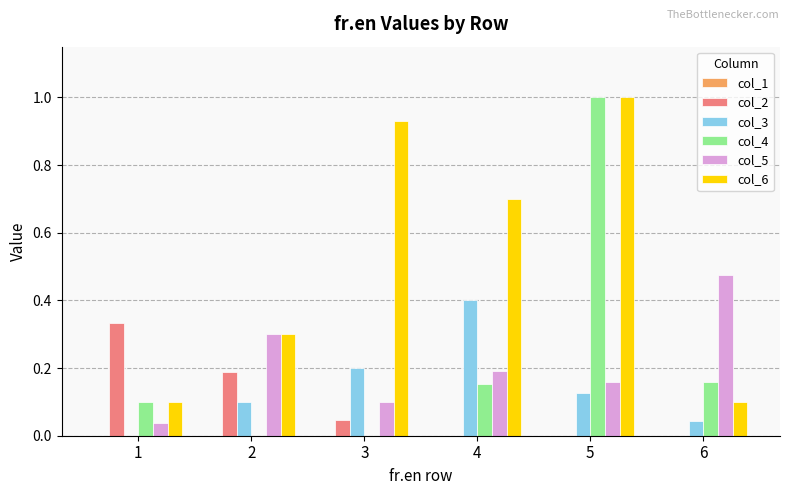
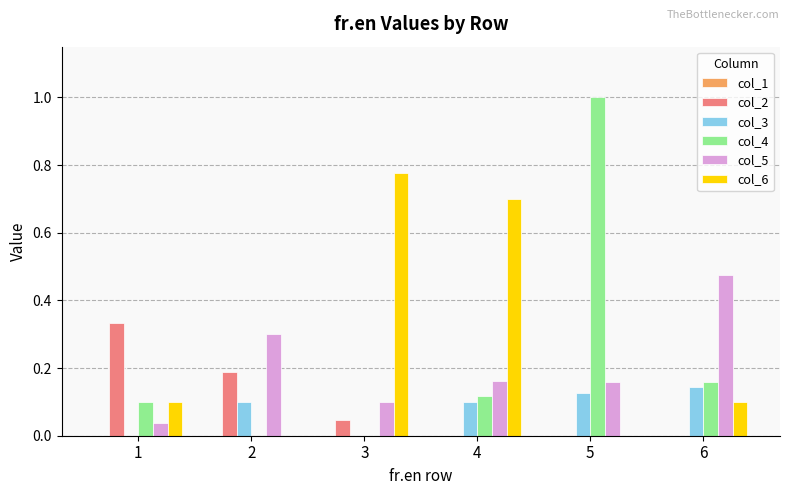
col_6, 2: 0.3 -> 0.0
col_3, 3: 0.2 -> 0.0
col_6, 3: 0.93 -> 0.78
col_3, 4: 0.4 -> 0.1
col_4, 4: 0.15 -> 0.12
col_5, 4: 0.19 -> 0.16
col_6, 5: 1 -> 0
col_3, 6: 0.04 -> 0.14
